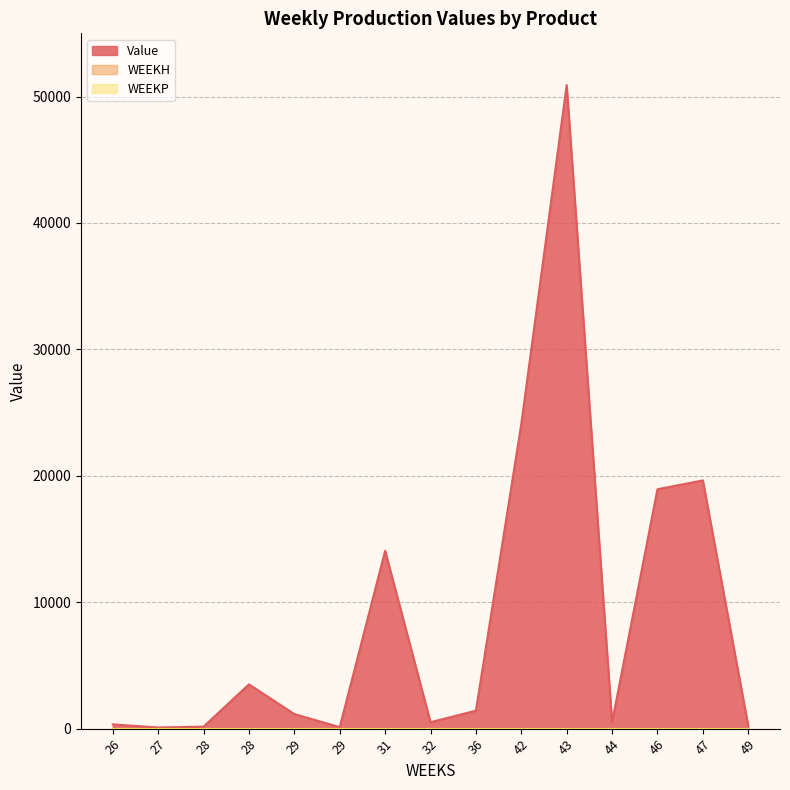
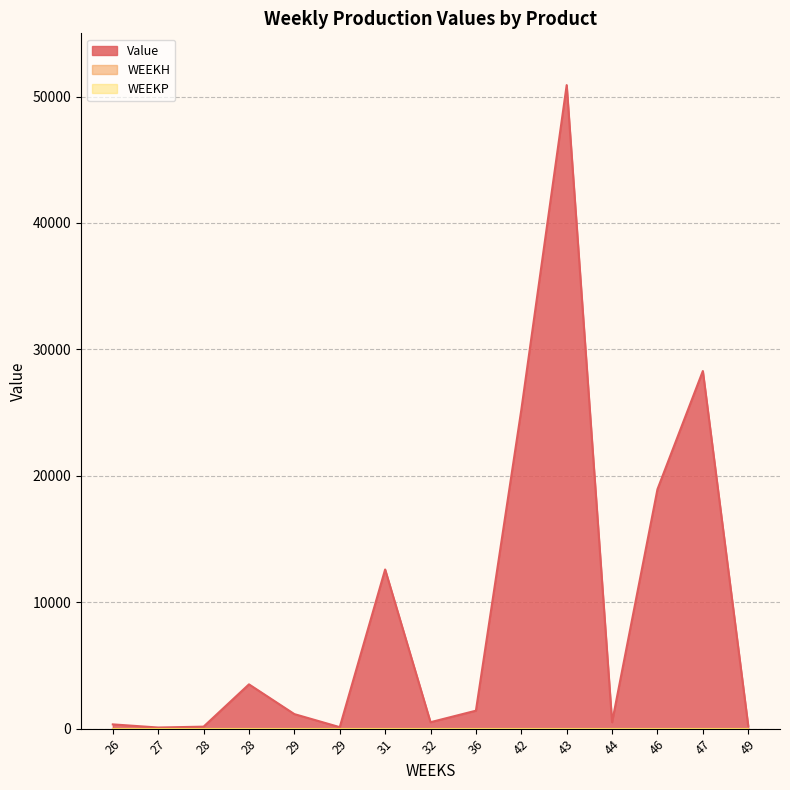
Value, 31: 14100 -> 12600
Value, 42: 24100 -> 25200
Value, 47: 19600 -> 28300
